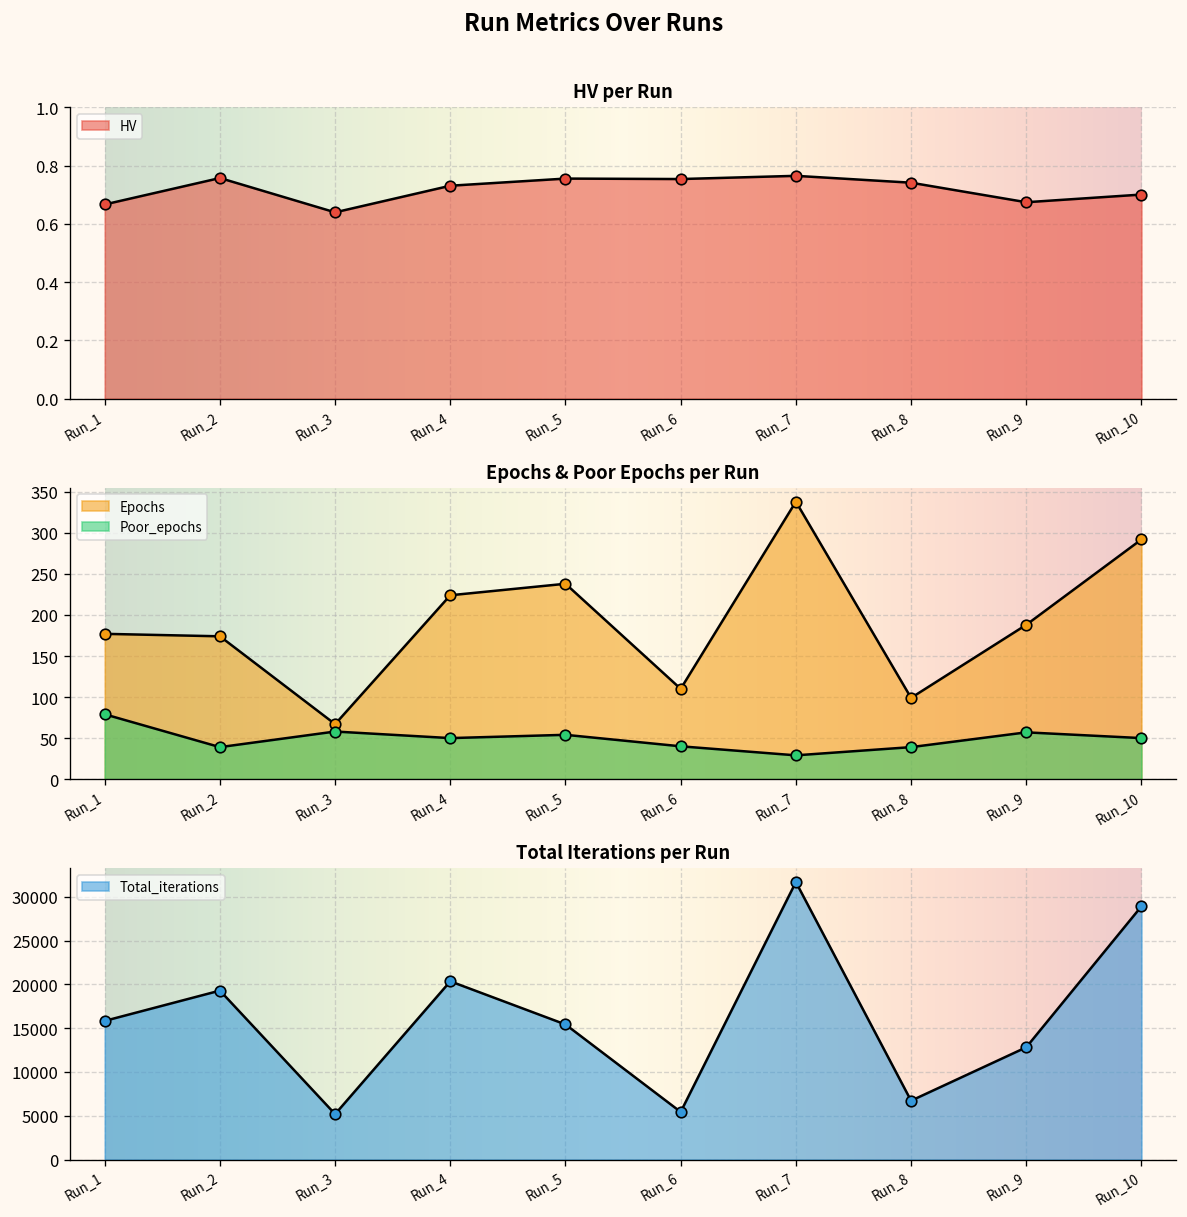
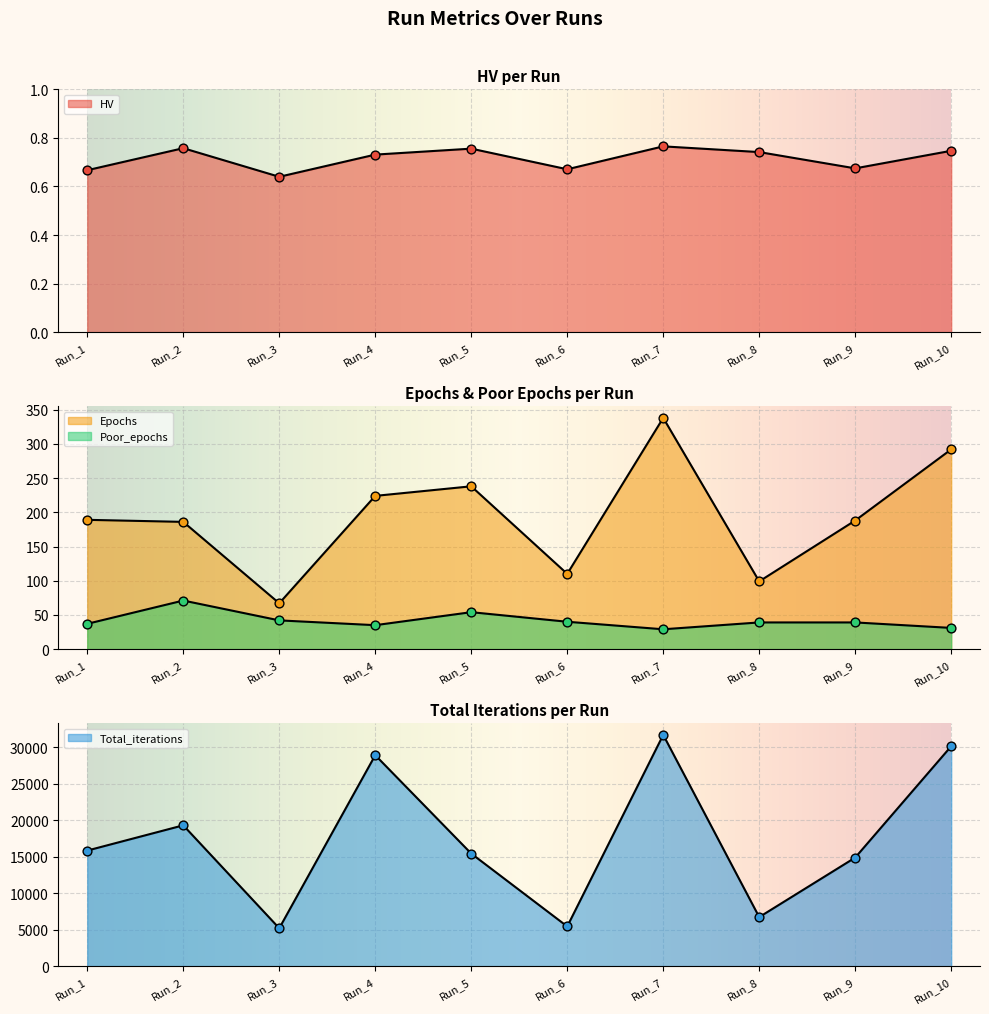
HV per Run, Run_6: 0.75 -> 0.67
HV per Run, Run_10: 0.70 -> 0.75
Epochs & Poor Epochs per Run, Epochs, Run_1: 180 -> 190
Epochs & Poor Epochs per Run, Poor_epochs, Run_1: 80 -> 40
Epochs & Poor Epochs per Run, Epochs, Run_2: 170 -> 190
Epochs & Poor Epochs per Run, Poor_epochs, Run_2: 40 -> 70
Epochs & Poor Epochs per Run, Poor_epochs, Run_3: 60 -> 40
Epochs & Poor Epochs per Run, Poor_epochs, Run_4: 50 -> 40
Epochs & Poor Epochs per Run, Poor_epochs, Run_9: 60 -> 40
Epochs & Poor Epochs per Run, Poor_epochs, Run_10: 50 -> 30
Total Iterations per Run, Run_4: 20000 -> 29000
Total Iterations per Run, Run_9: 13000 -> 15000
Total Iterations per Run, Run_10: 29000 -> 30000
